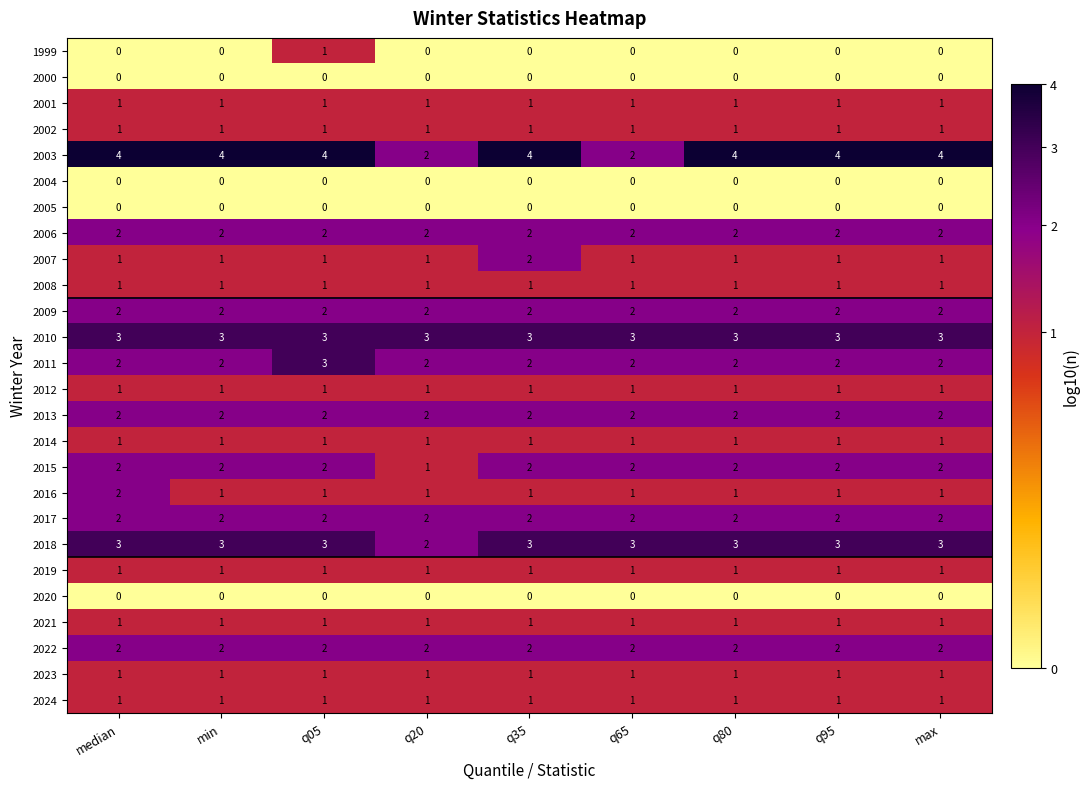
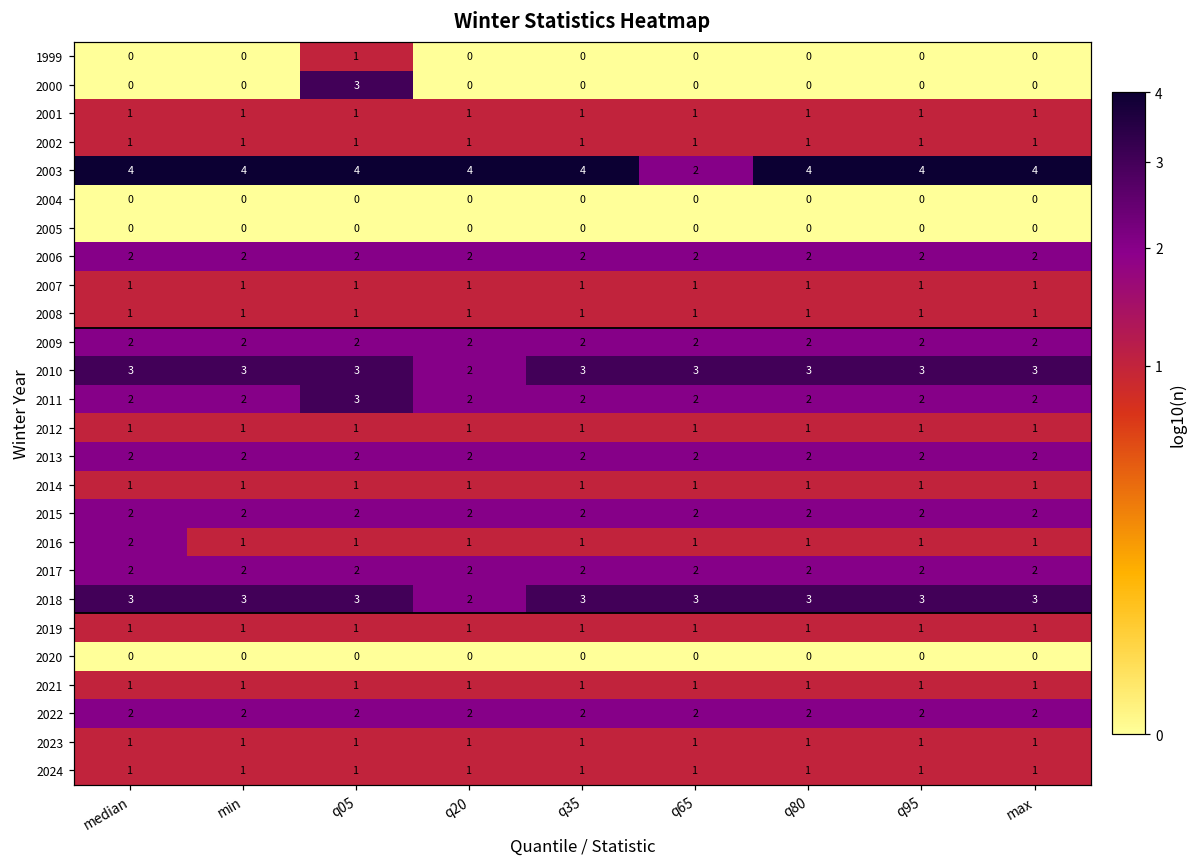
2000, q05: 0 -> 3
2003, q20: 2 -> 4
2007, q35: 2 -> 1
2010, q20: 3 -> 2
2015, q20: 1 -> 2
